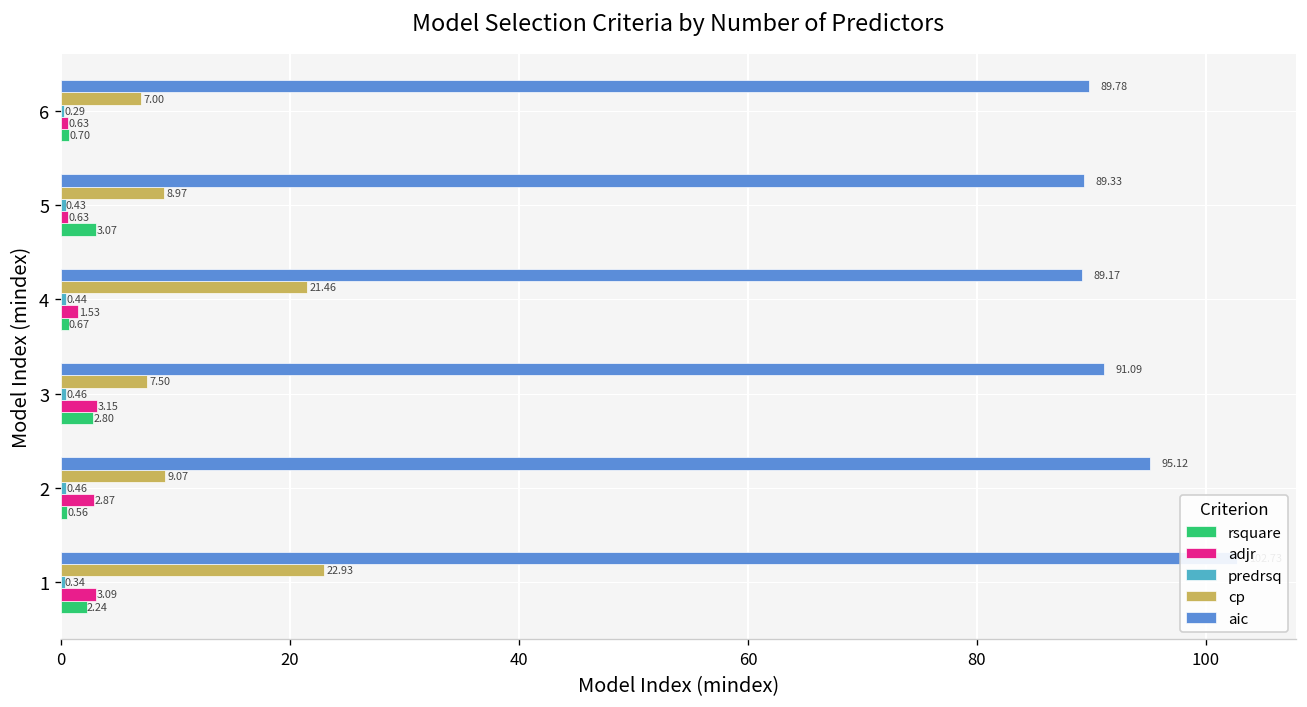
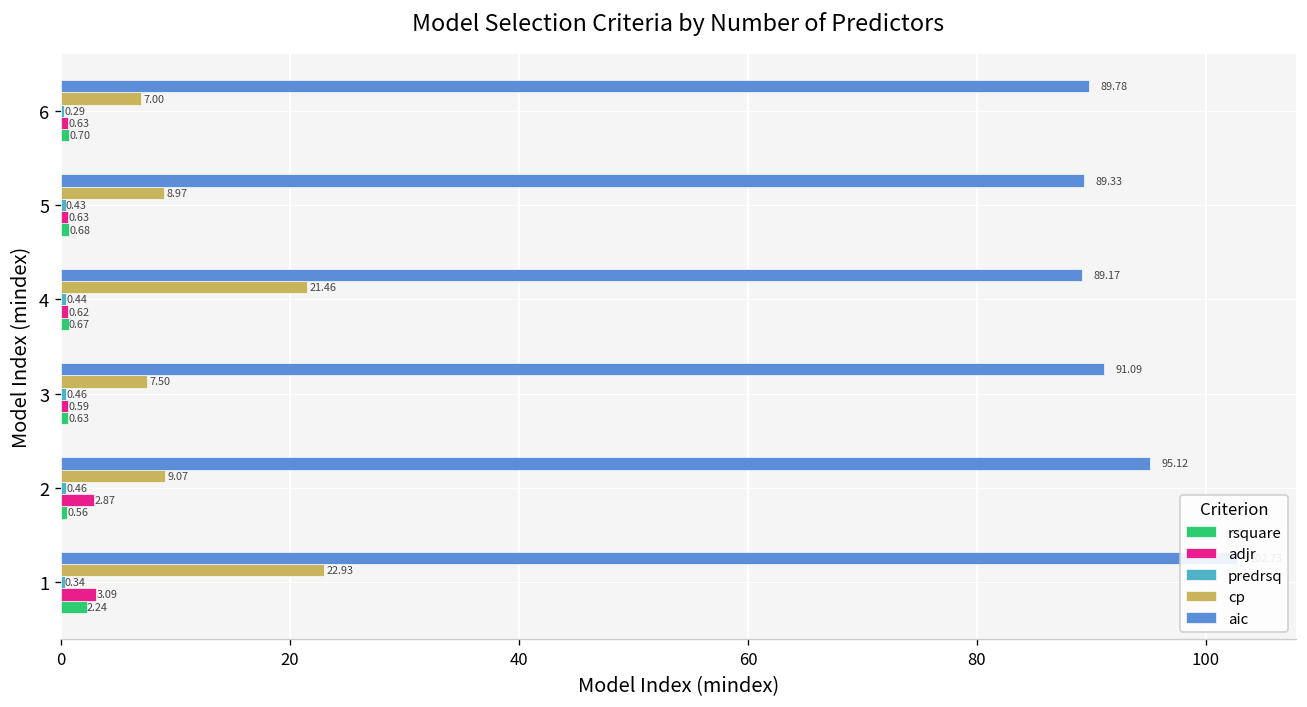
rsquare, 5: 3.07 -> 0.68
adjr, 4: 1.53 -> 0.62
adjr, 3: 3.15 -> 0.59
rsquare, 3: 2.80 -> 0.63
